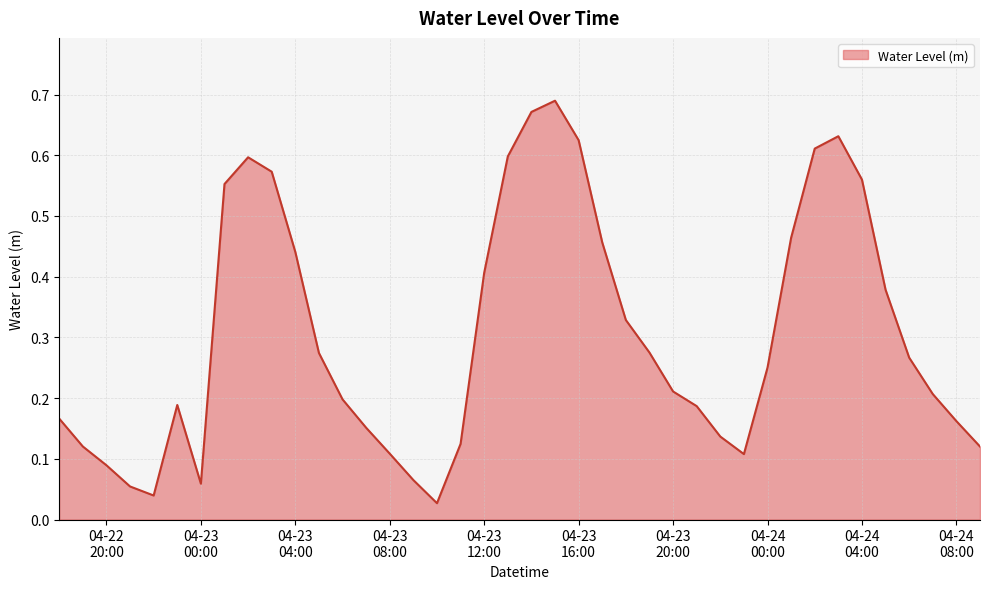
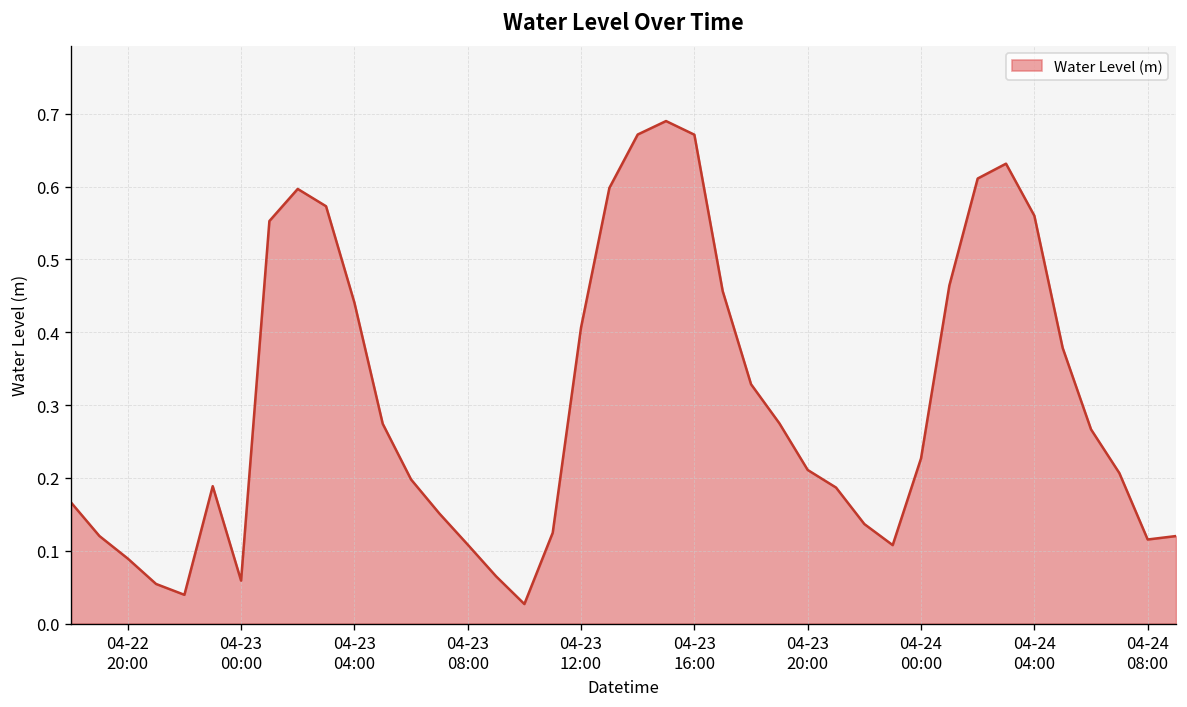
04-23 16:00: 0.62 -> 0.67
04-24 00:00: 0.25 -> 0.23
04-24 08:00: 0.16 -> 0.12
